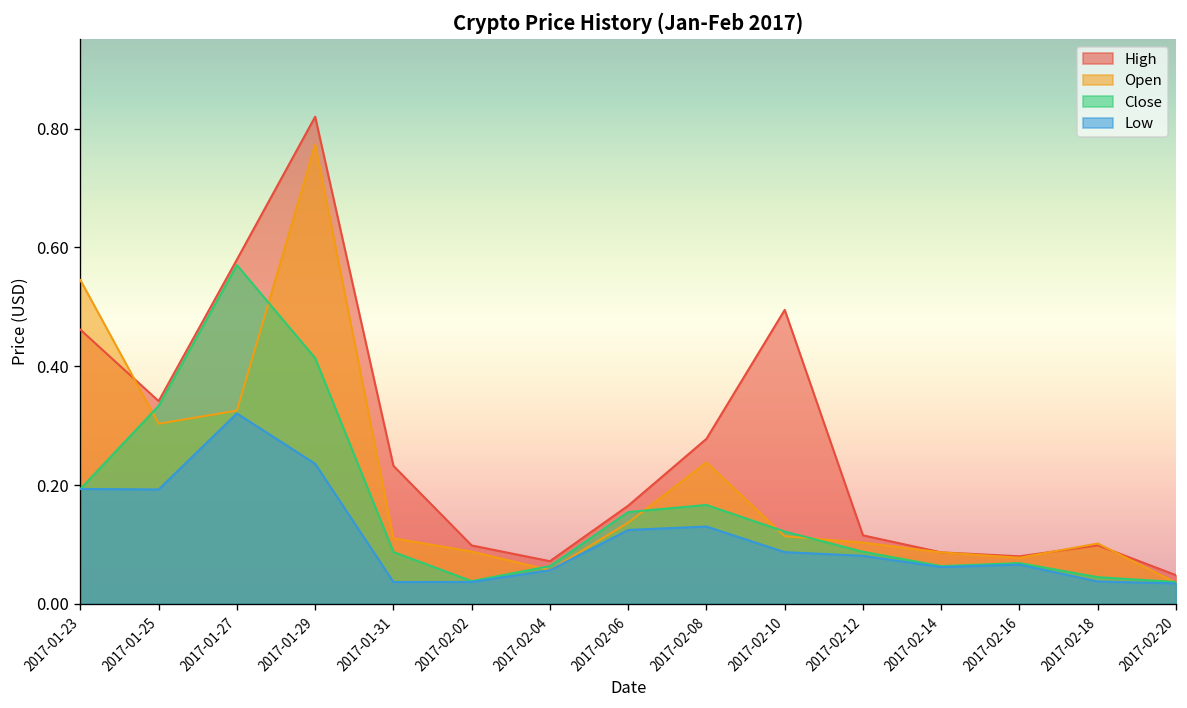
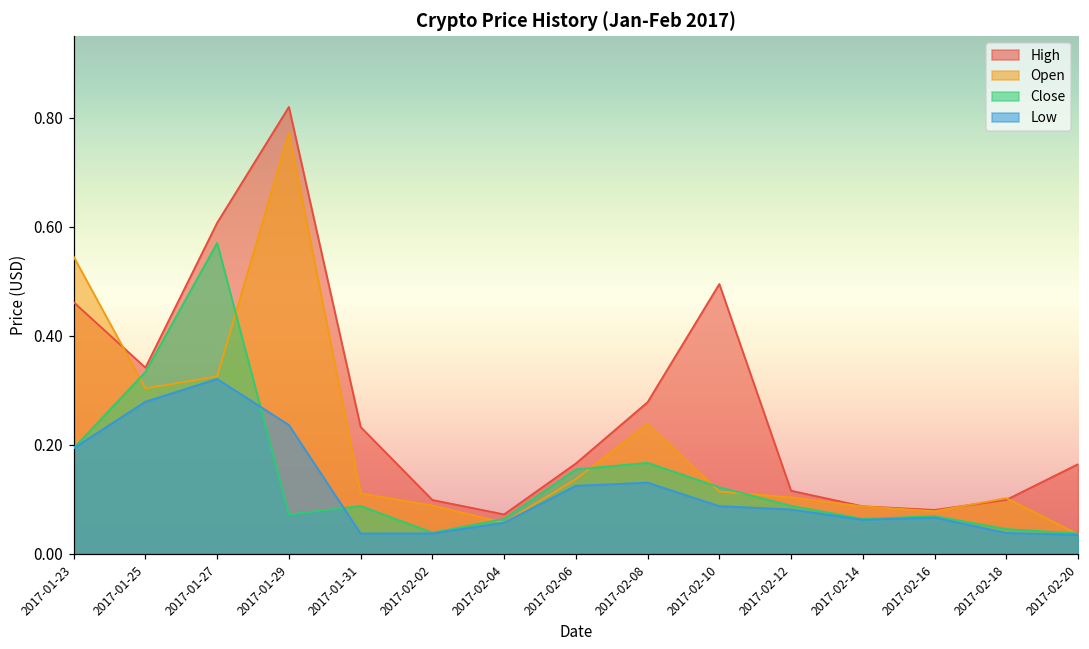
Low, 2017-01-25: 0.19 -> 0.28
High, 2017-01-27: 0.58 -> 0.61
Close, 2017-01-29: 0.41 -> 0.07
High, 2017-02-20: 0.05 -> 0.16
